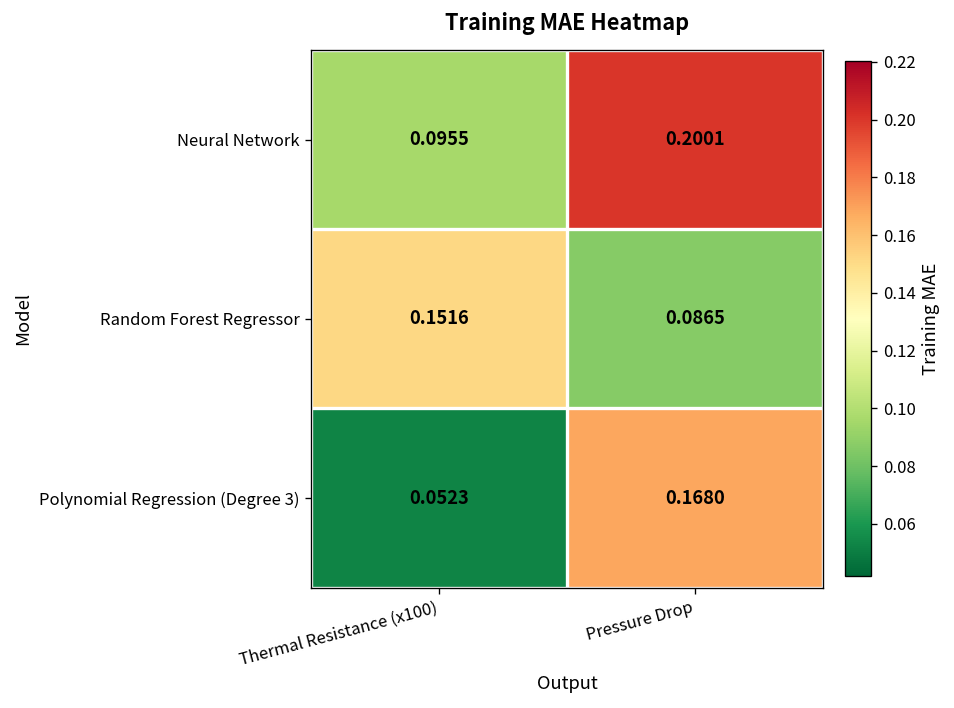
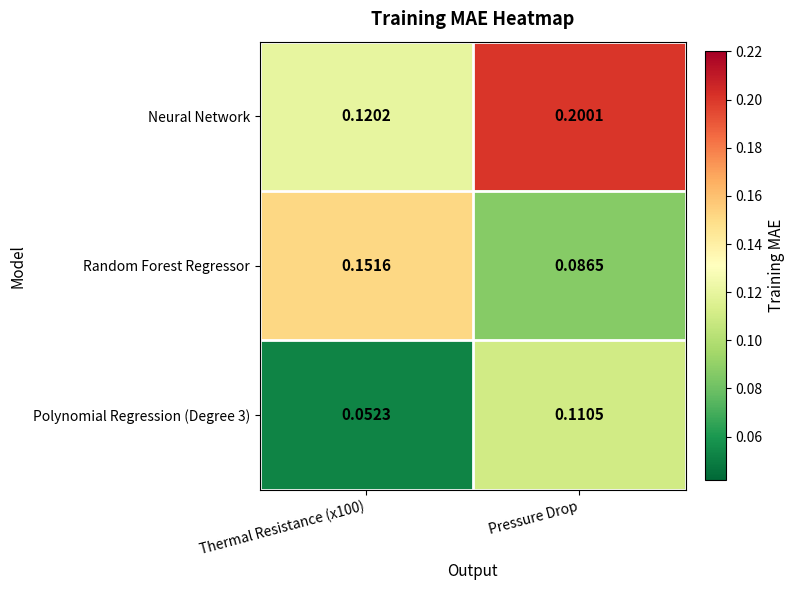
Neural Network, Thermal Resistance (x100): 0.0955 -> 0.1202
Polynomial Regression (Degree 3), Pressure Drop: 0.1680 -> 0.1105
